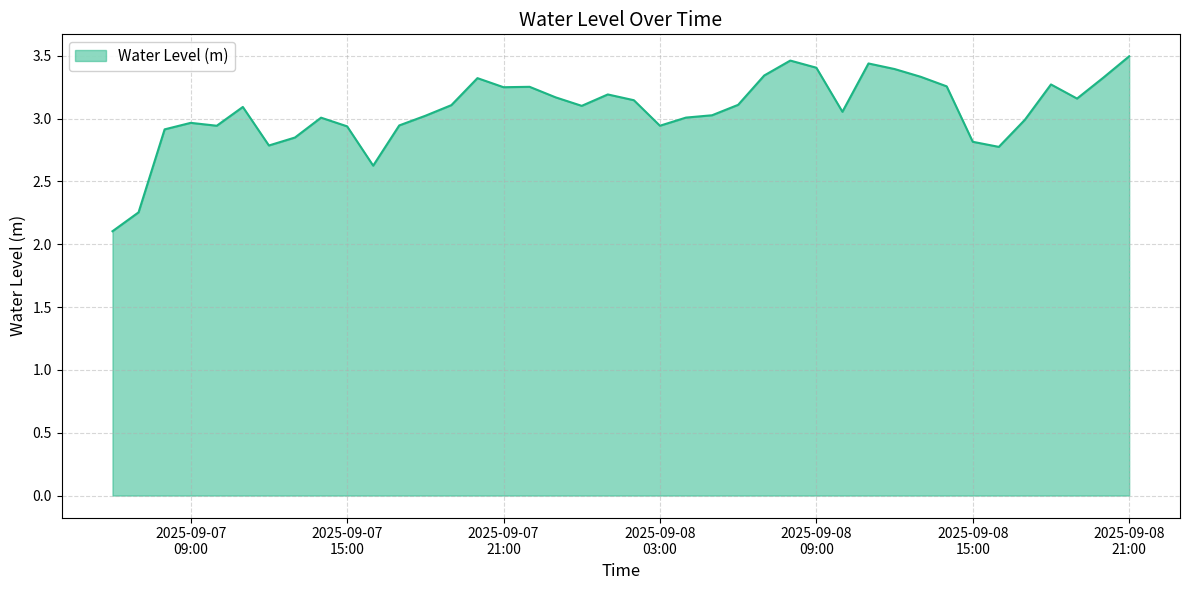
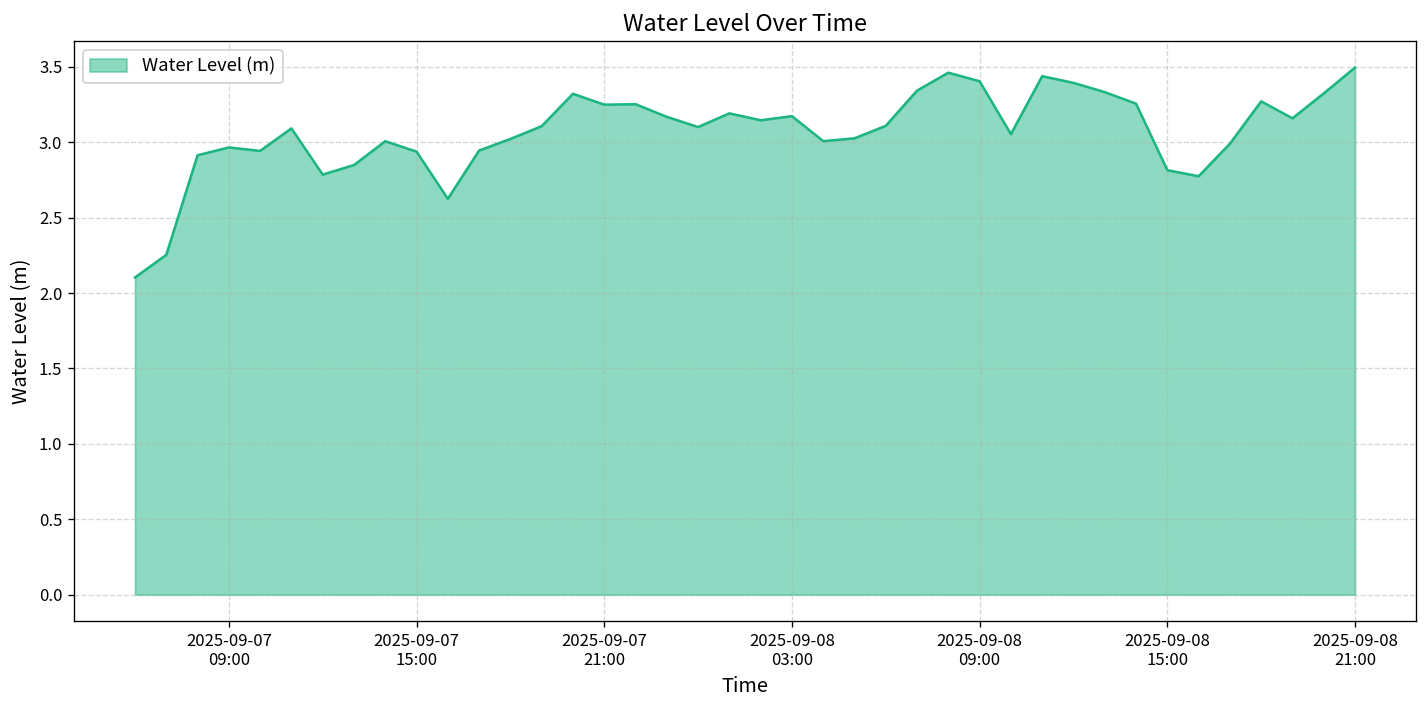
2025-09-08 03:00: 2.94 -> 3.17
